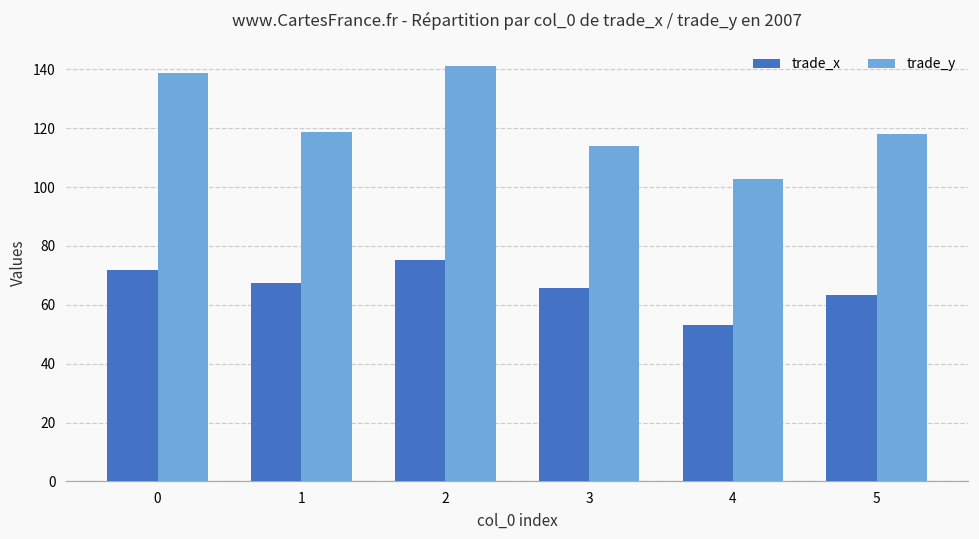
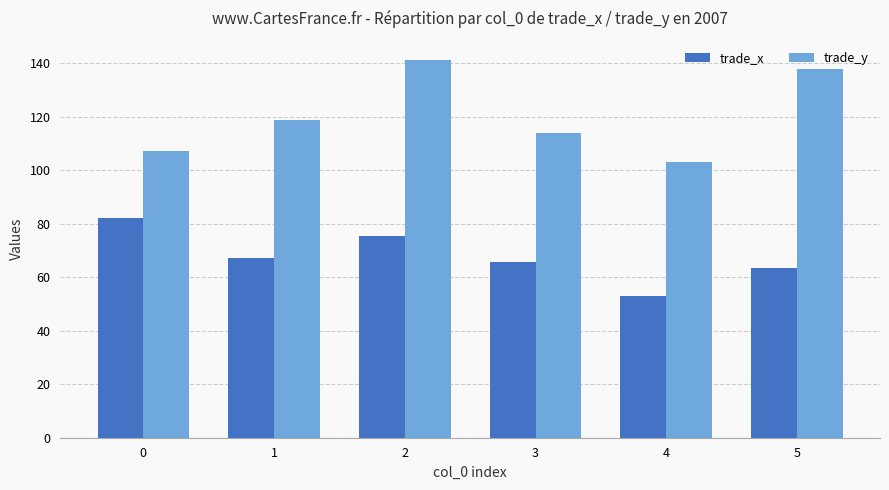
trade_x, 0: 72 -> 82
trade_y, 0: 139 -> 107
trade_y, 5: 118 -> 138
